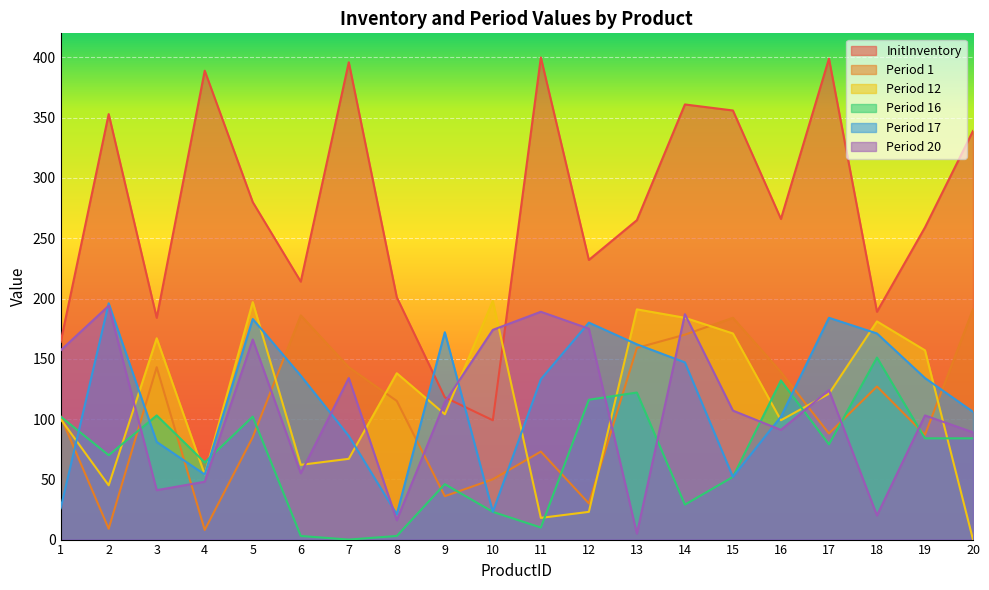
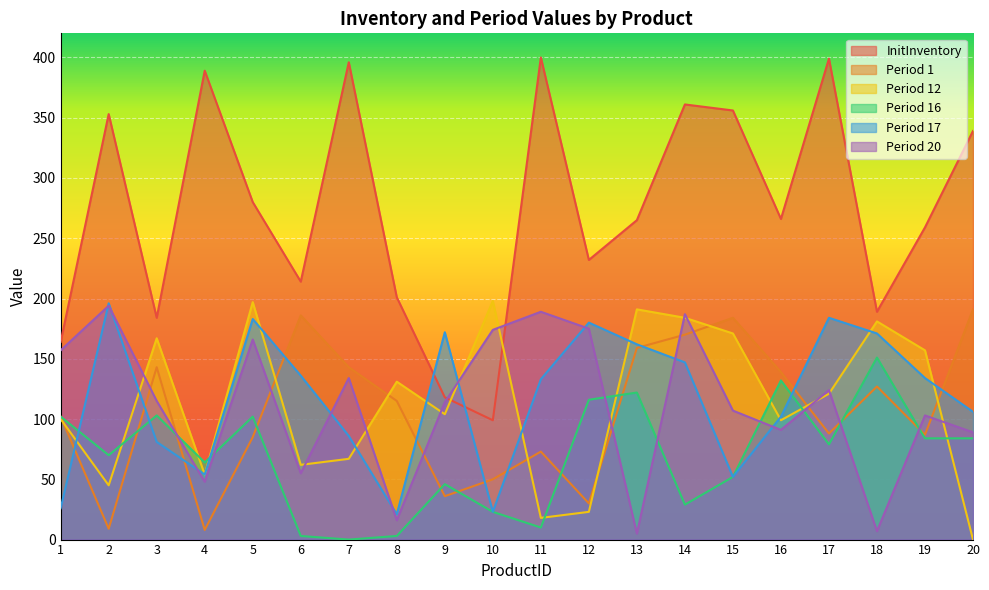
Period 20, 3: 41 -> 115
Period 12, 8: 138 -> 131
Period 20, 18: 20 -> 7
